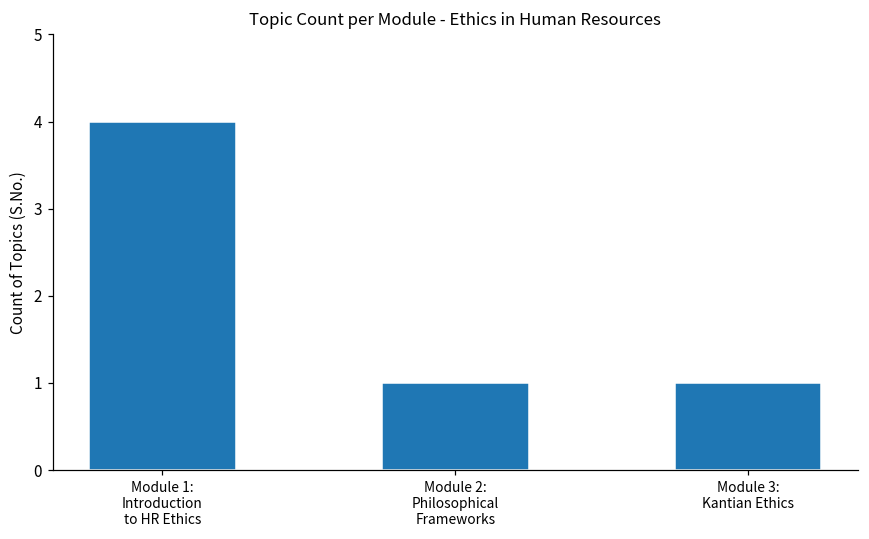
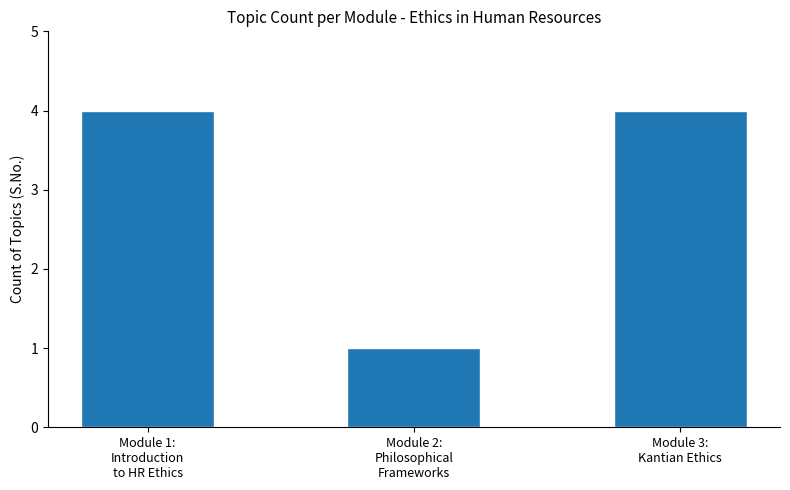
Module 3: Kantian Ethics: 1 -> 4
